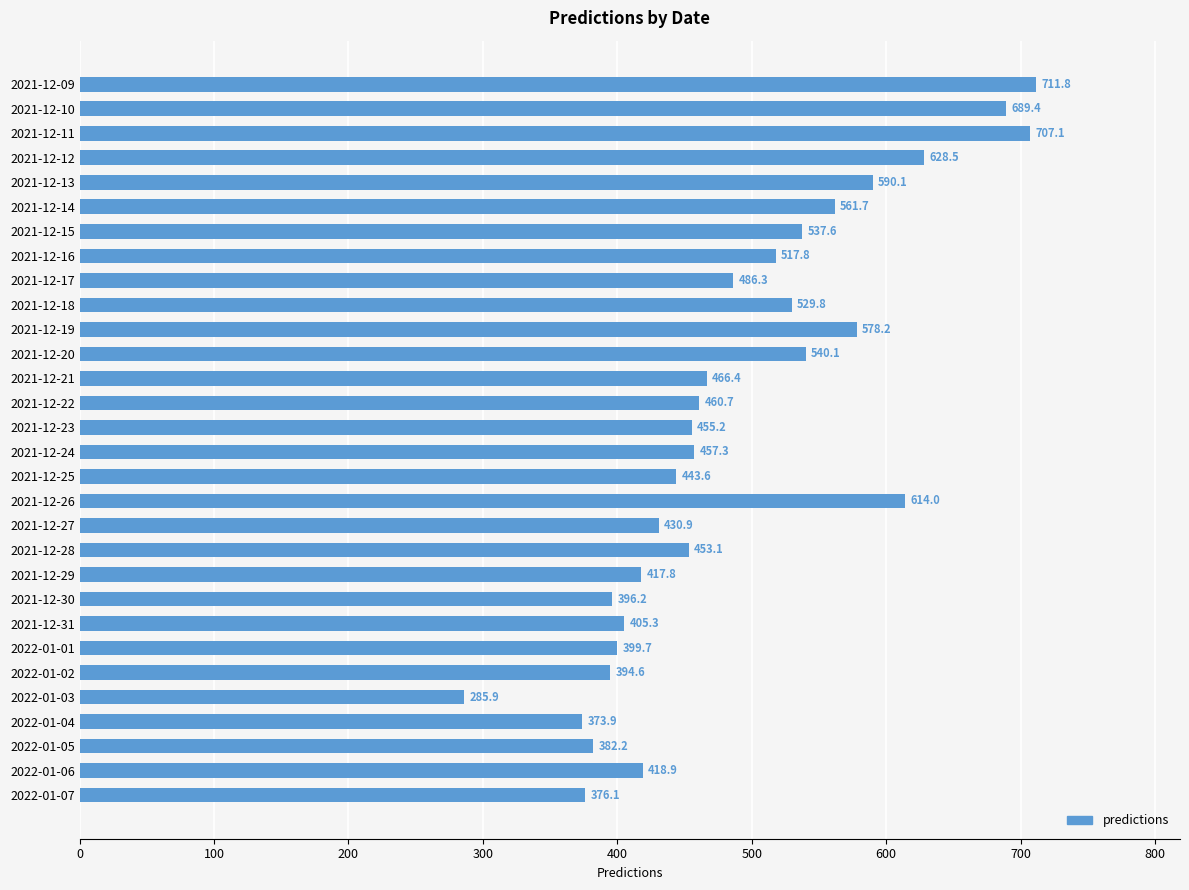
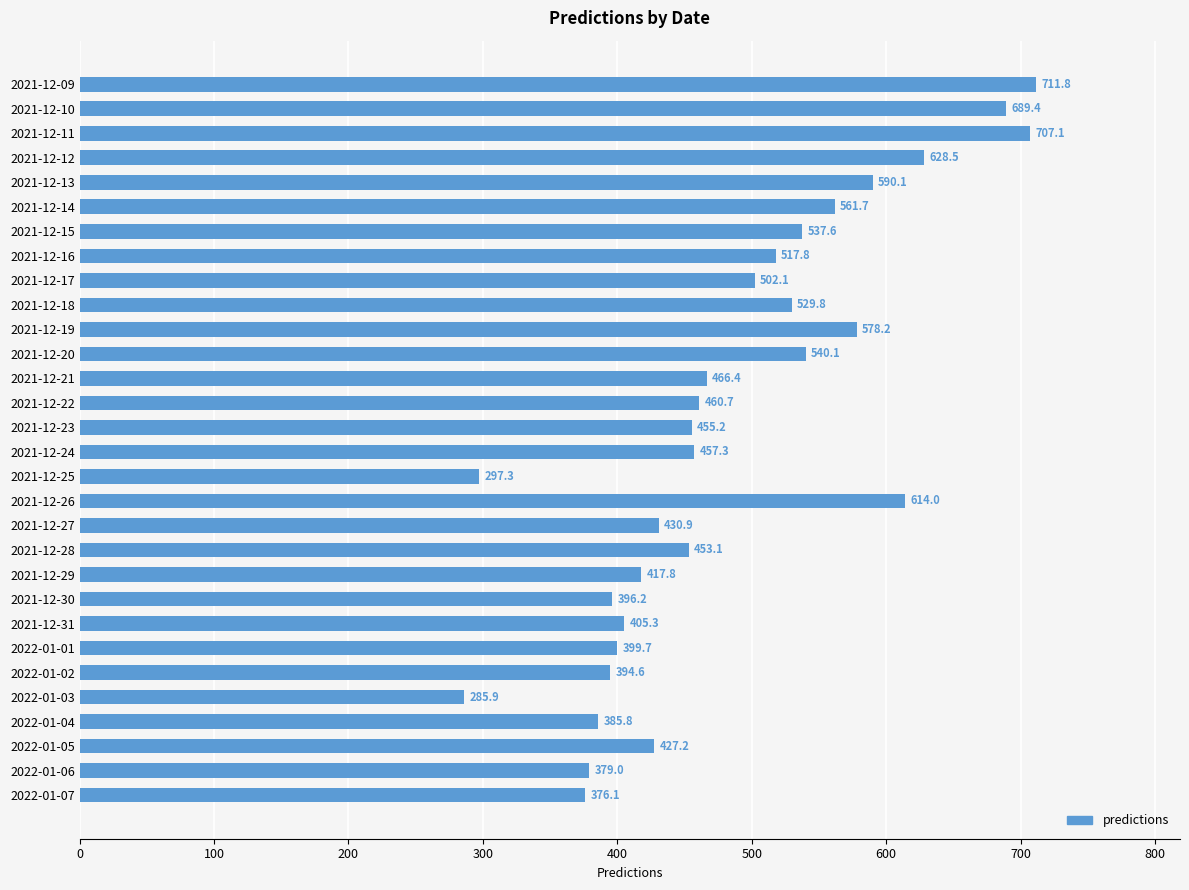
2021-12-17: 486.3 -> 502.1
2021-12-25: 443.6 -> 297.3
2022-01-04: 373.9 -> 385.8
2022-01-05: 382.2 -> 427.2
2022-01-06: 418.9 -> 379.0
